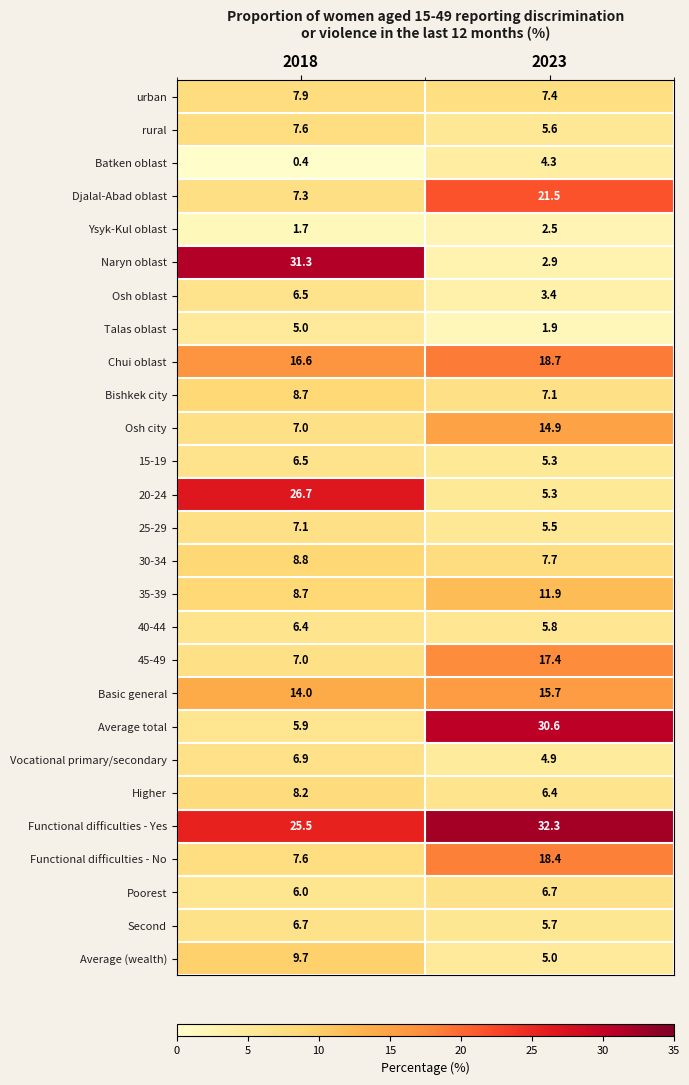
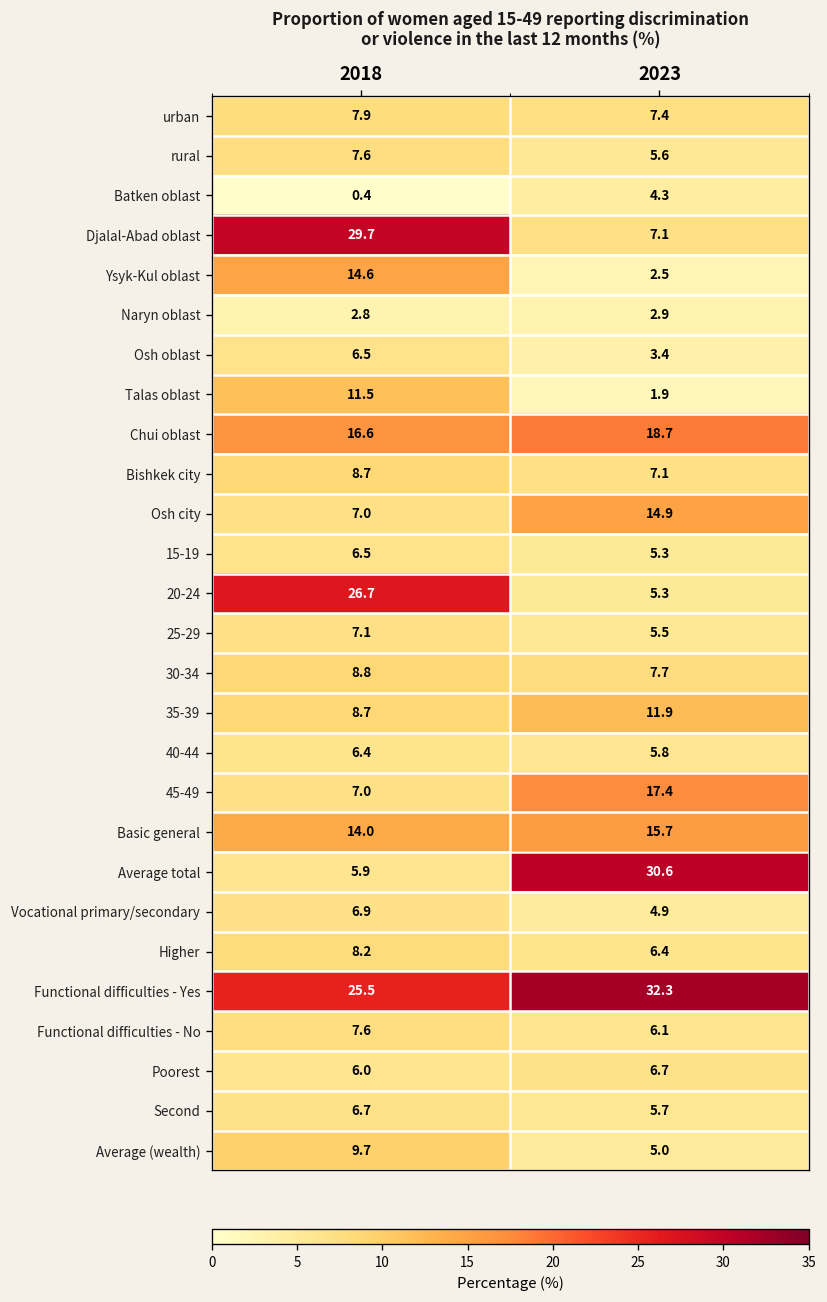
Djalal-Abad oblast, 2018: 7.3 -> 29.7
Djalal-Abad oblast, 2023: 21.5 -> 7.1
Ysyk-Kul oblast, 2018: 1.7 -> 14.6
Naryn oblast, 2018: 31.3 -> 2.8
Talas oblast, 2018: 5.0 -> 11.5
Functional difficulties - No, 2023: 18.4 -> 6.1
